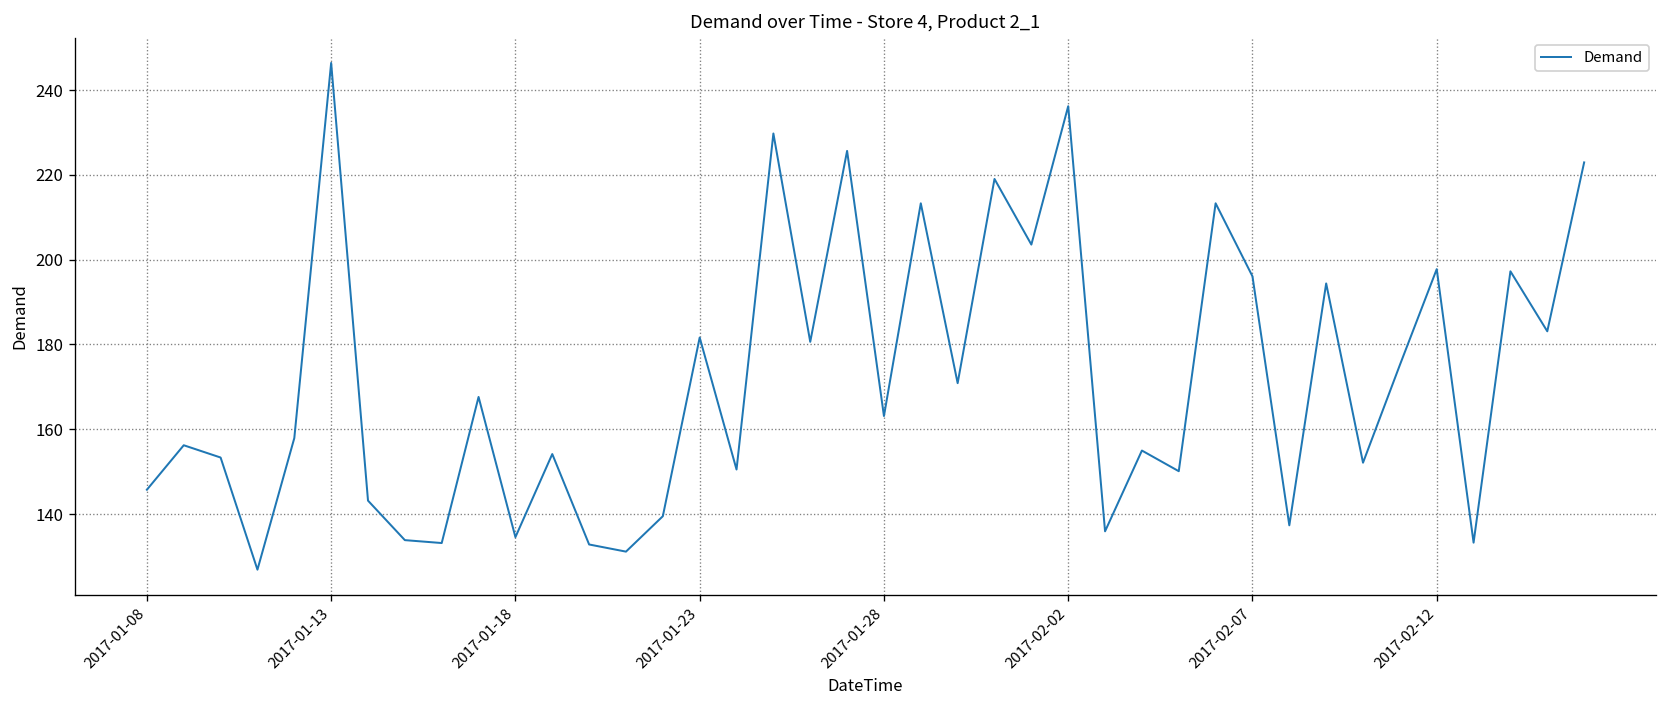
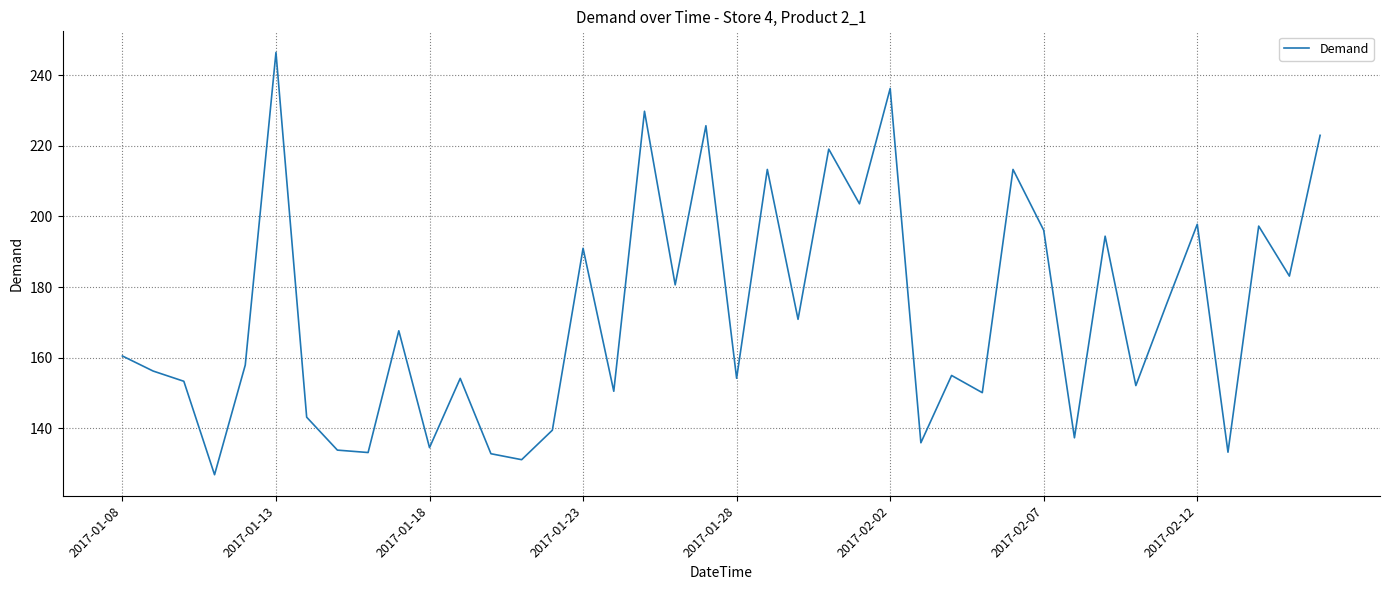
2017-01-08: 146 -> 160
2017-01-23: 182 -> 191
2017-01-28: 163 -> 154
